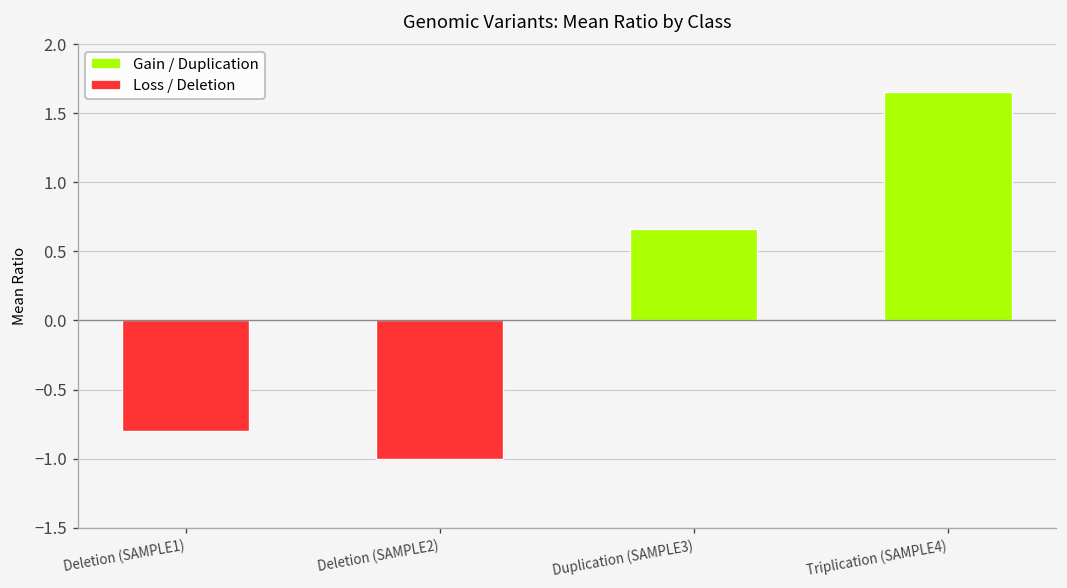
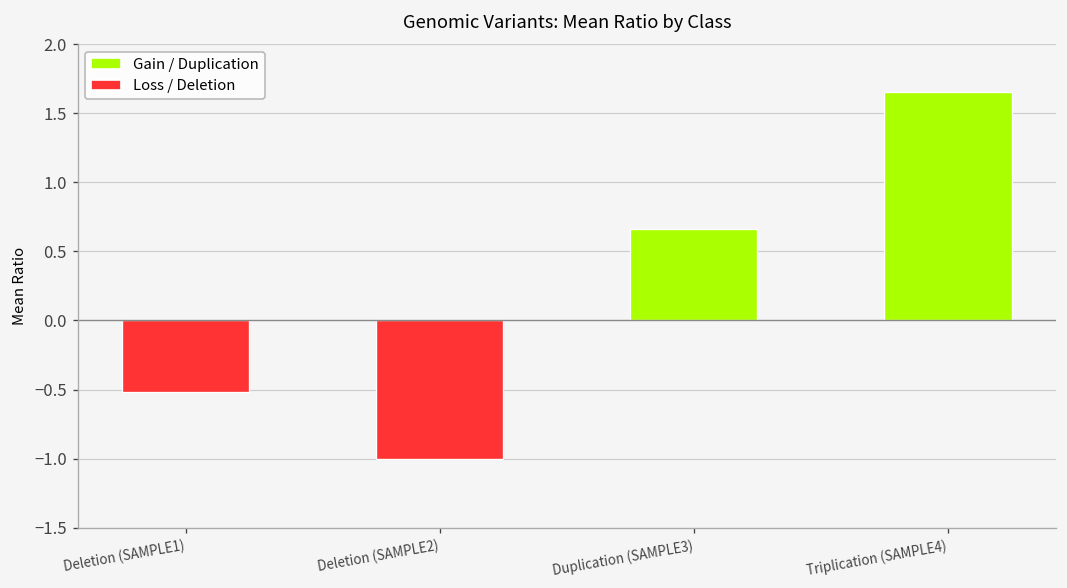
Deletion (SAMPLE1): -0.80 -> -0.52
